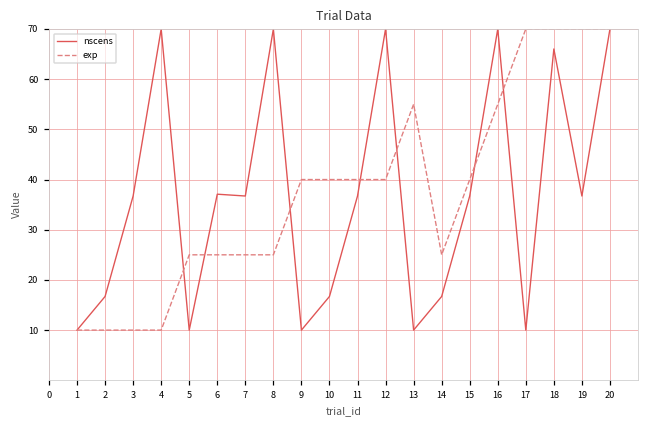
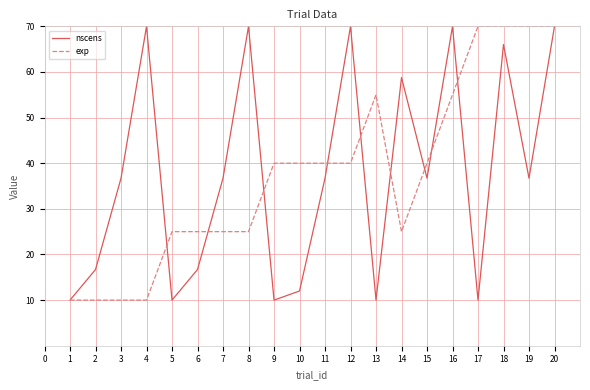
nscens, 6: 37 -> 17
nscens, 10: 17 -> 12
nscens, 14: 17 -> 59
